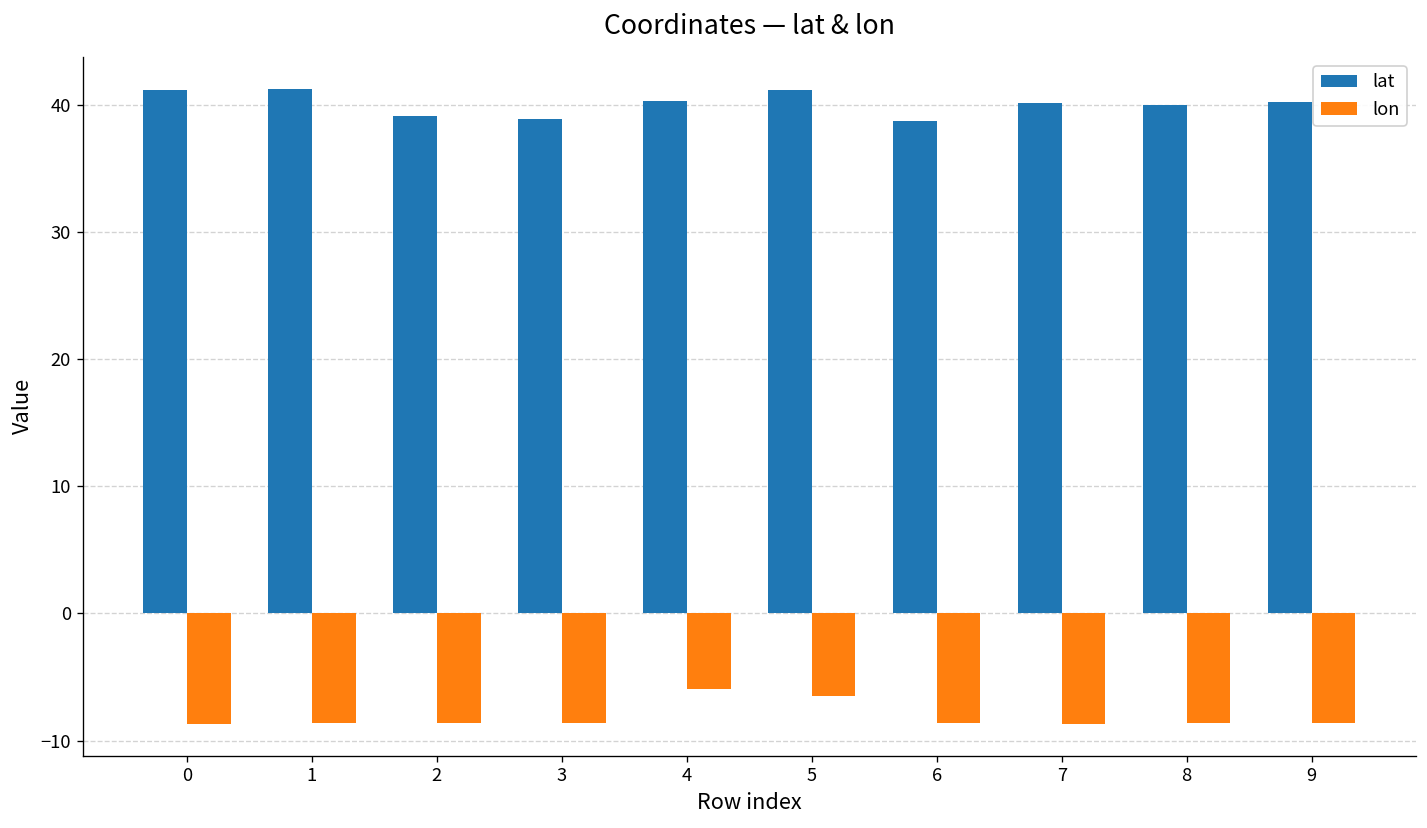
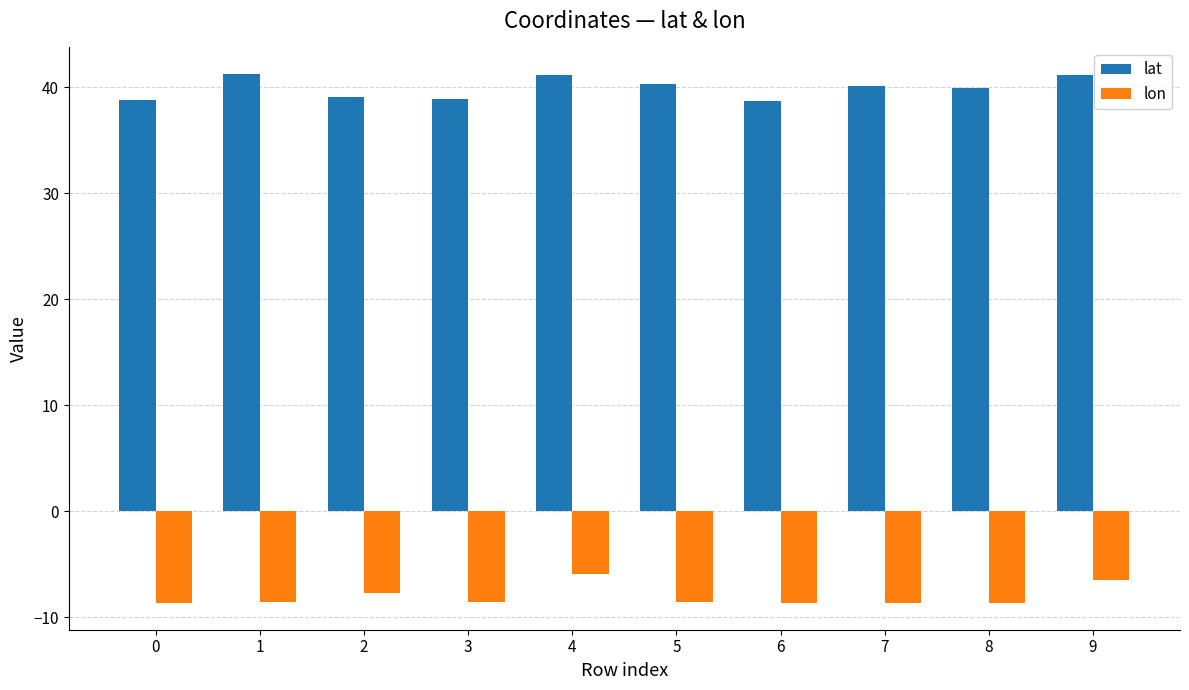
lat, 0: 41.2 -> 38.8
lon, 2: -8.6 -> -7.8
lat, 4: 40.3 -> 41.2
lat, 5: 41.1 -> 40.4
lon, 5: -6.5 -> -8.6
lat, 9: 40.2 -> 41.1
lon, 9: -8.6 -> -6.5
